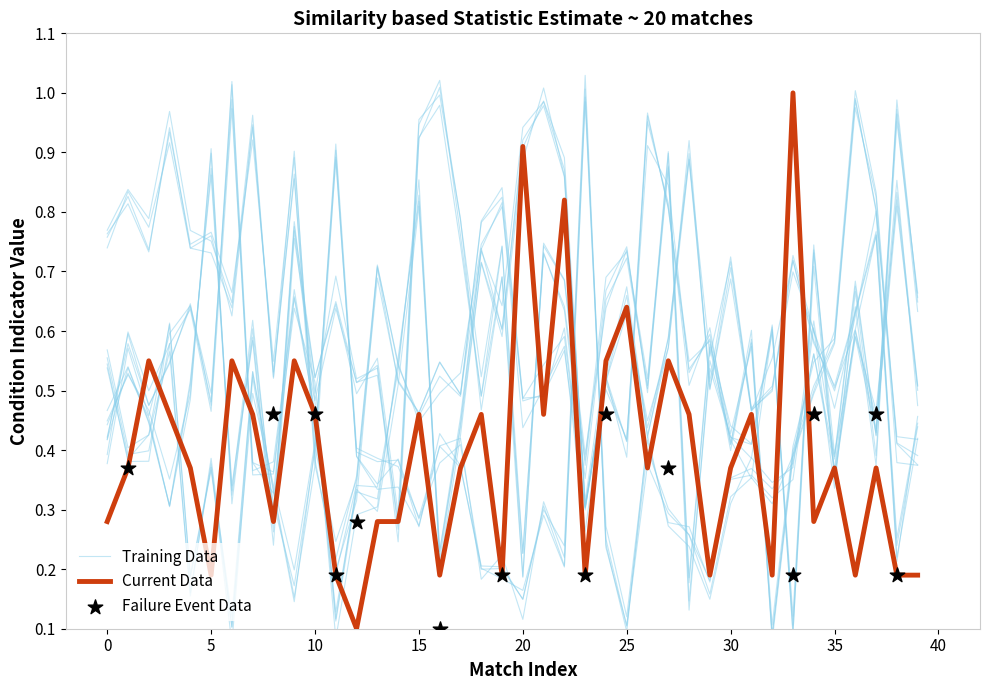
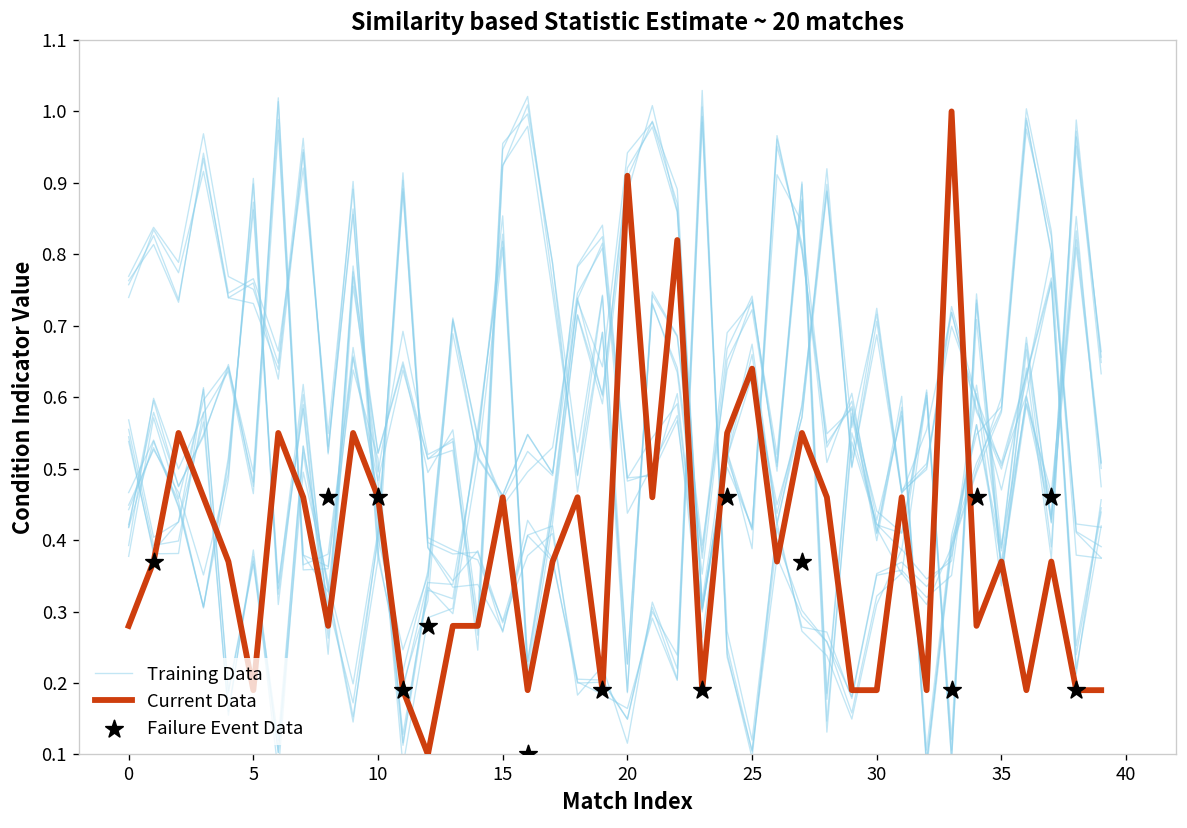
Current Data, 30: 0.37 -> 0.19
